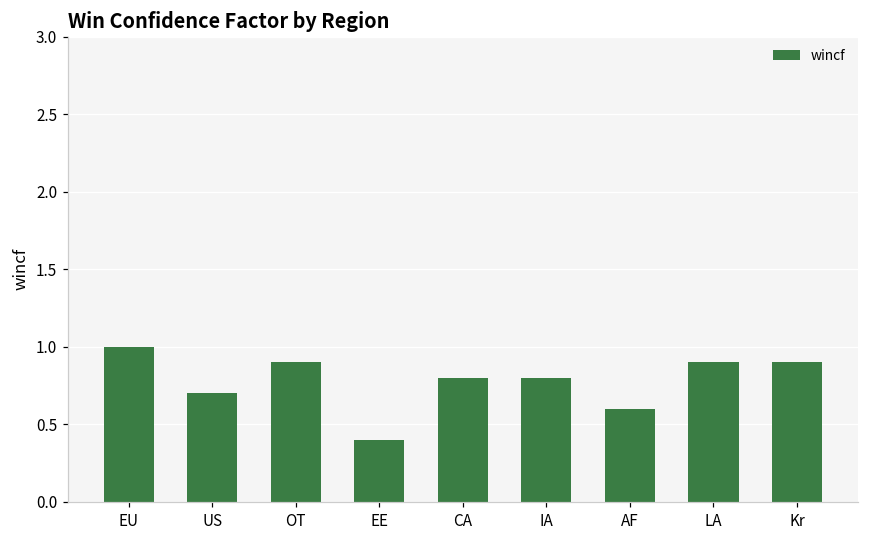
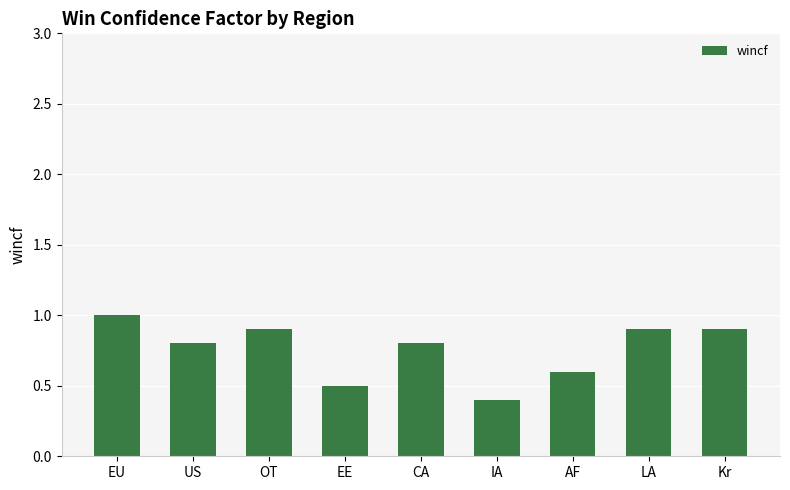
US: 0.7 -> 0.8
EE: 0.4 -> 0.5
IA: 0.8 -> 0.4
